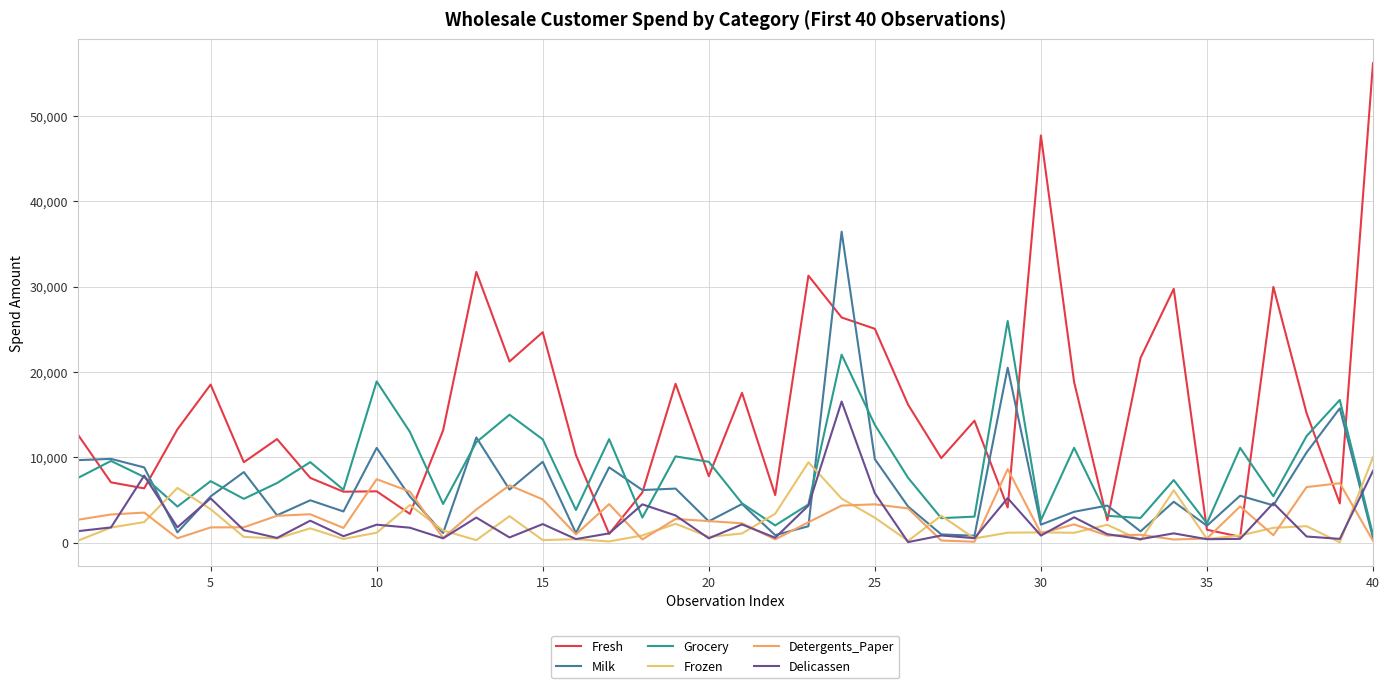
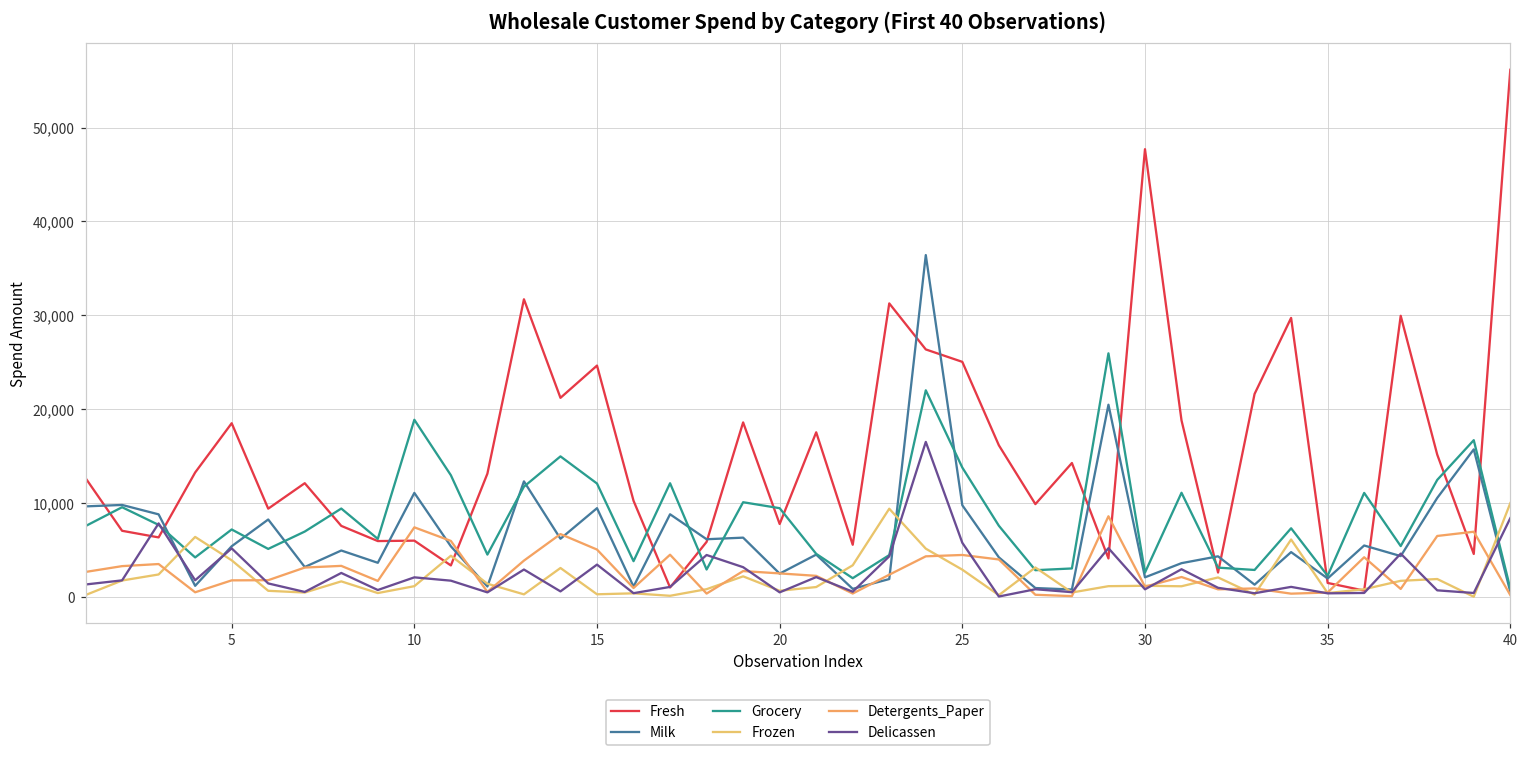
Delicassen, 15: 2,000 -> 3,000
